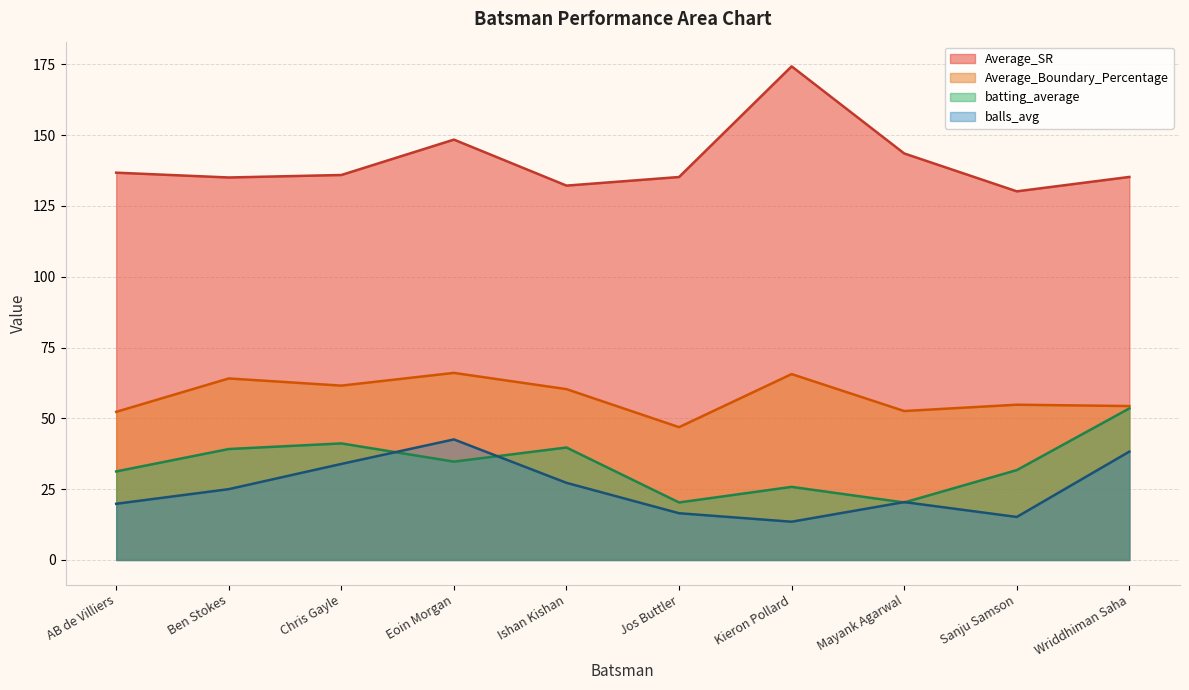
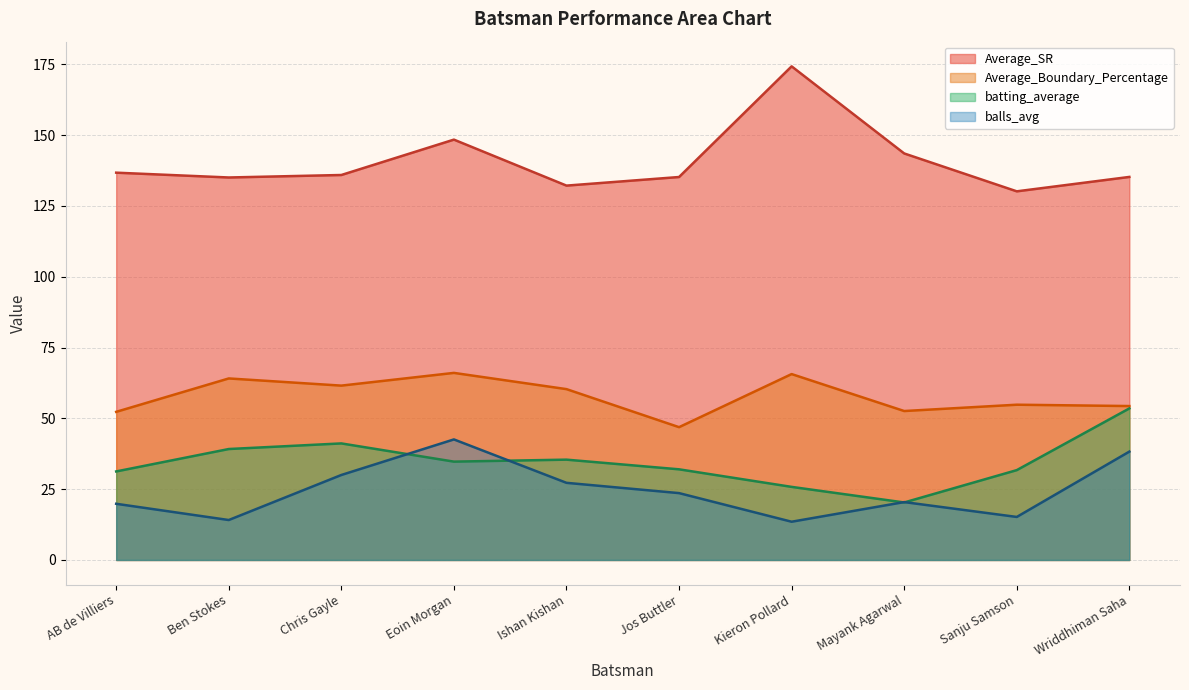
balls_avg, Ben Stokes: 25 -> 14
balls_avg, Chris Gayle: 34 -> 30
batting_average, Ishan Kishan: 40 -> 35
batting_average, Jos Buttler: 20 -> 32
balls_avg, Jos Buttler: 17 -> 24
